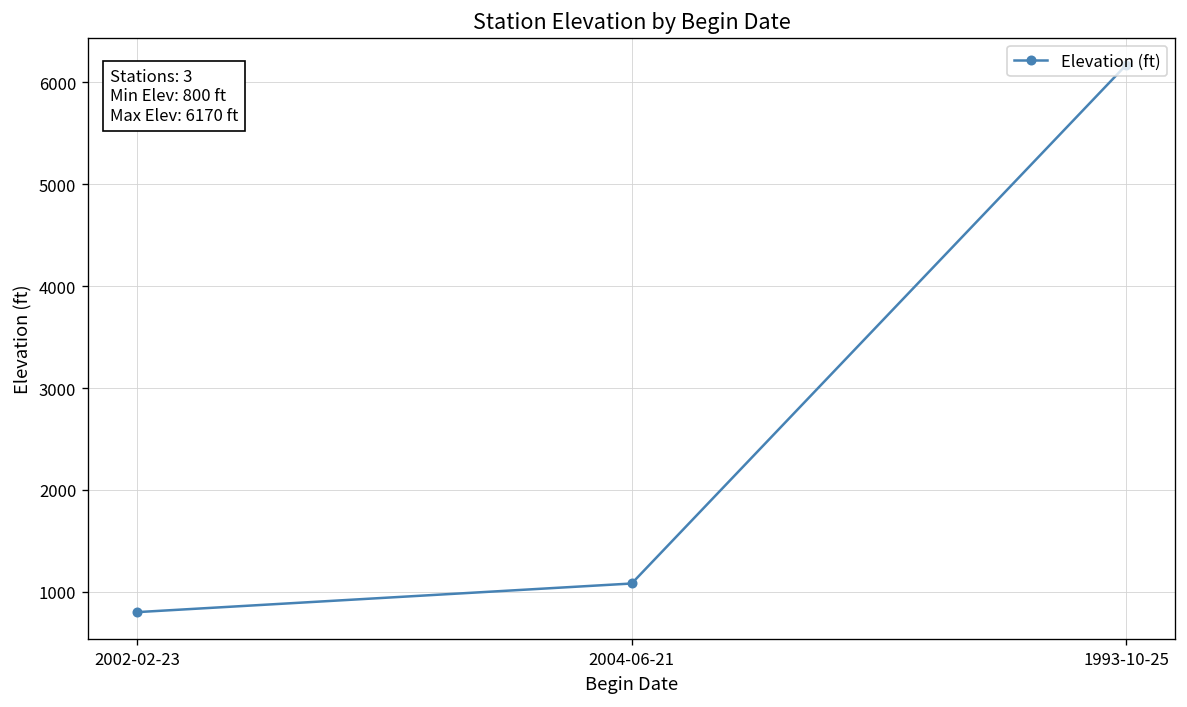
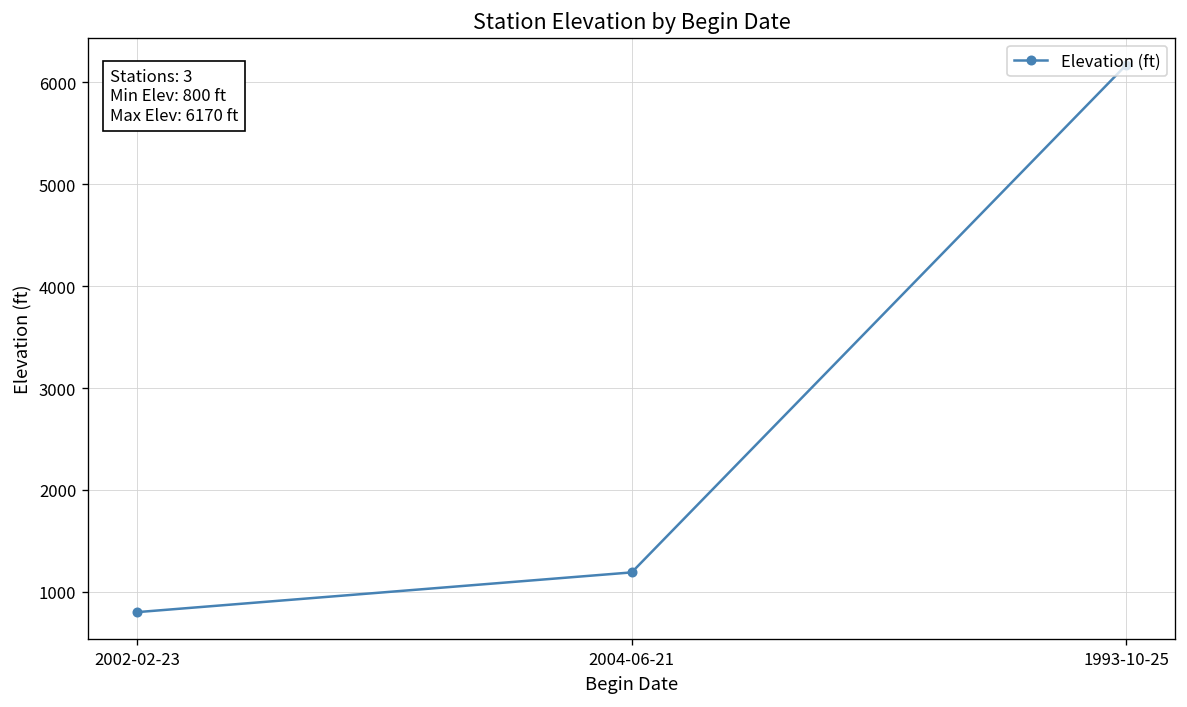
2004-06-21: 1100 -> 1200
